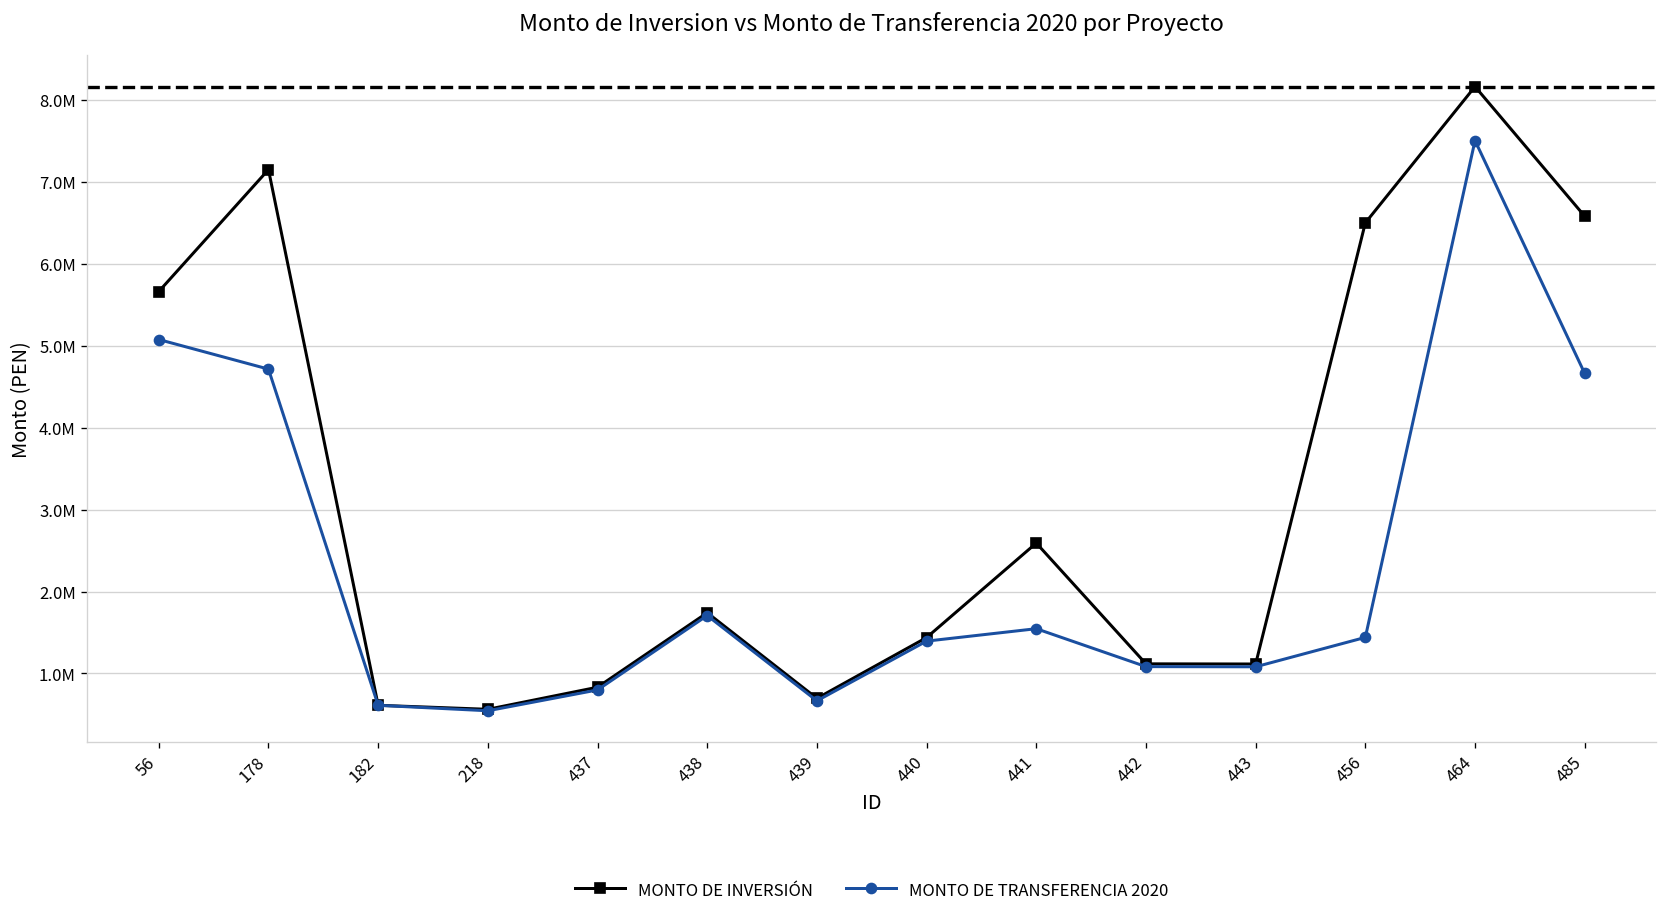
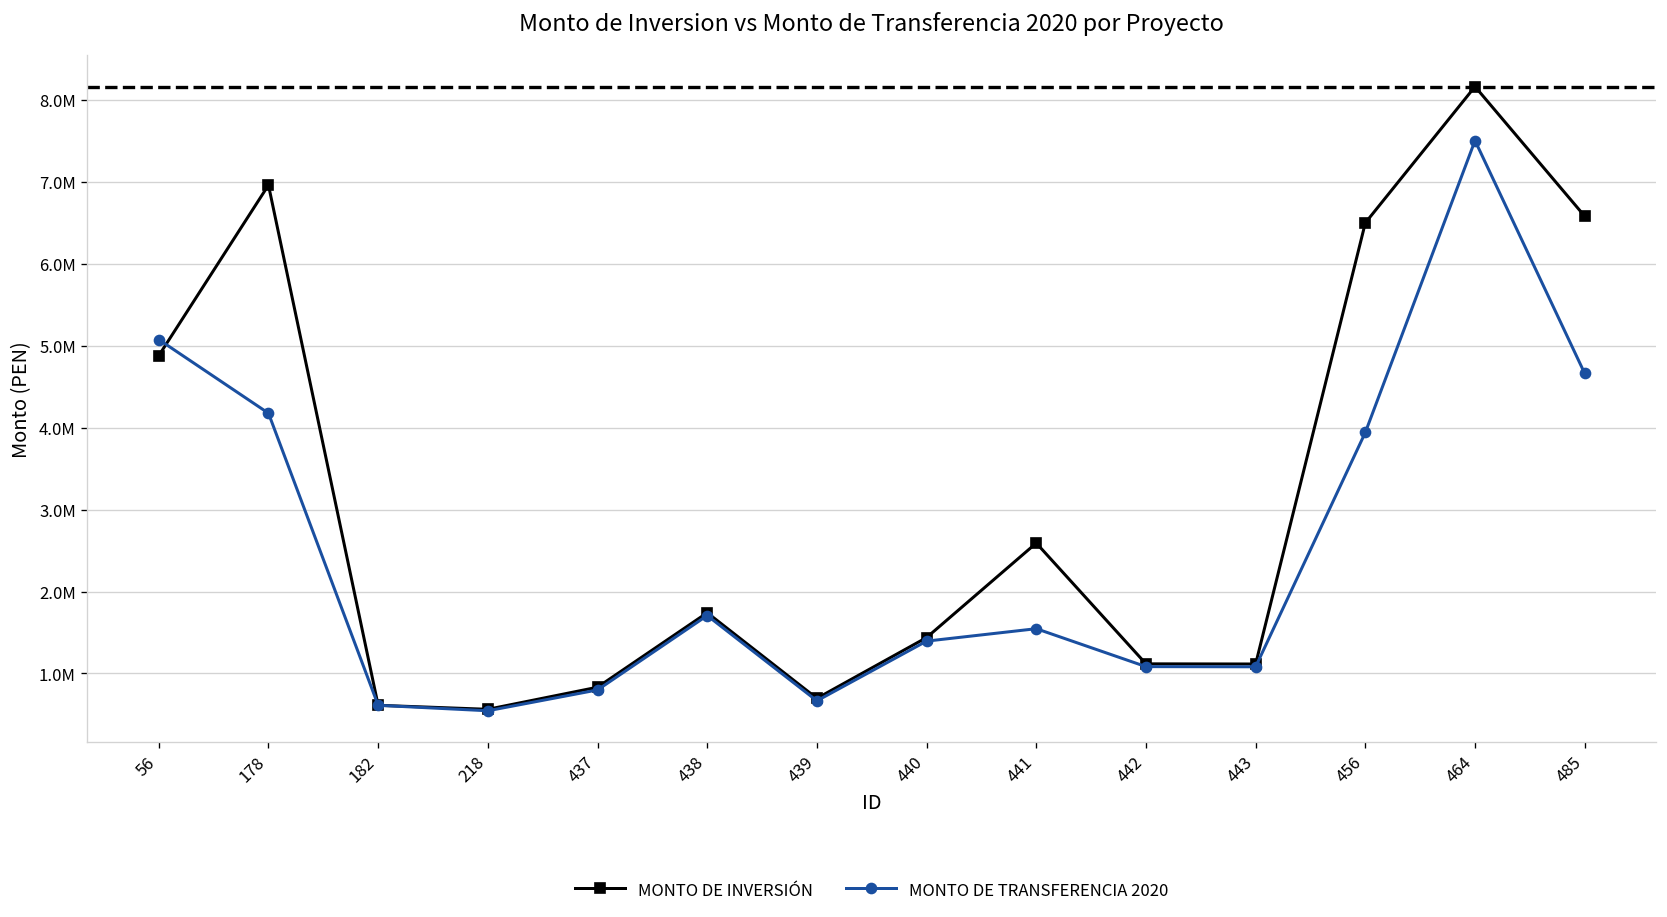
MONTO DE INVERSIÓN, 56: 5700000 -> 4900000
MONTO DE INVERSIÓN, 178: 7200000 -> 7000000
MONTO DE TRANSFERENCIA 2020, 178: 4700000 -> 4200000
MONTO DE TRANSFERENCIA 2020, 456: 1400000 -> 3900000
